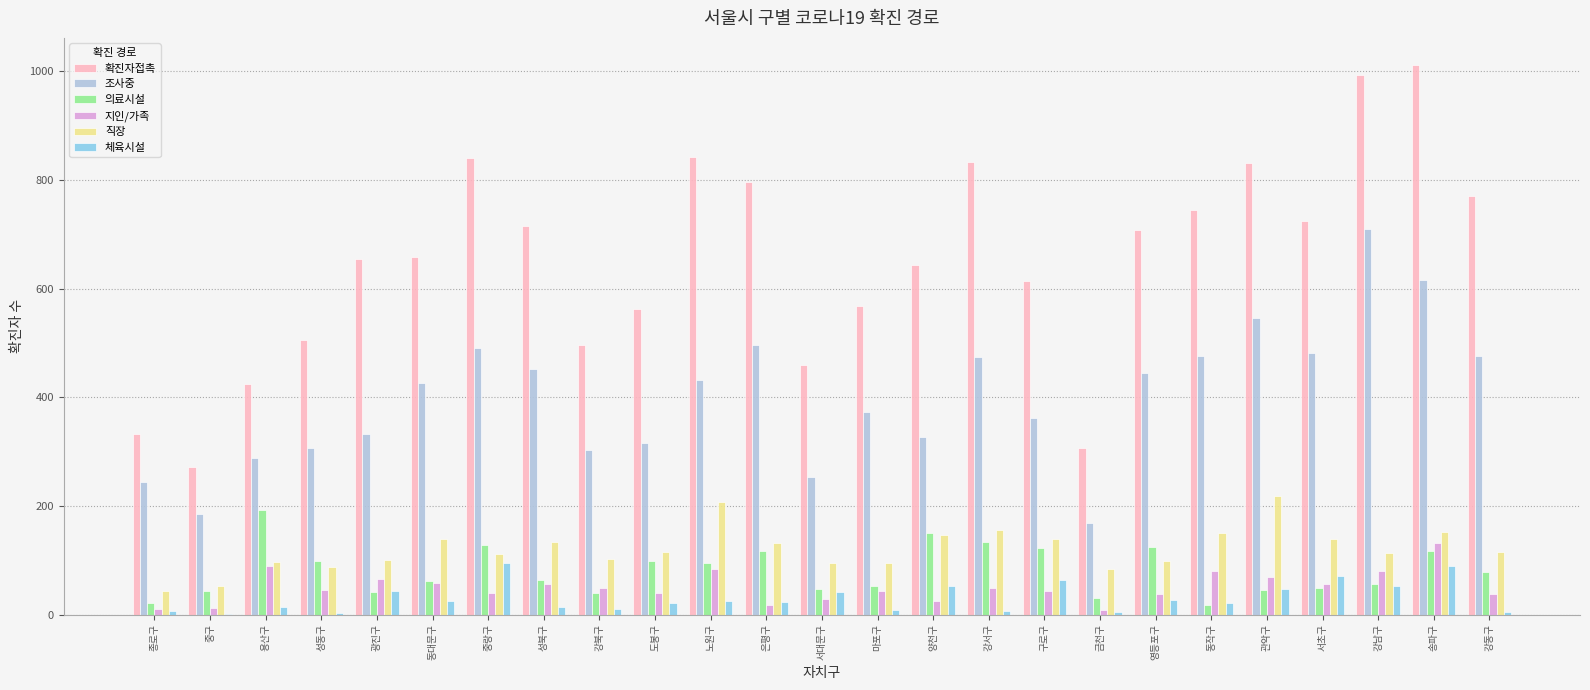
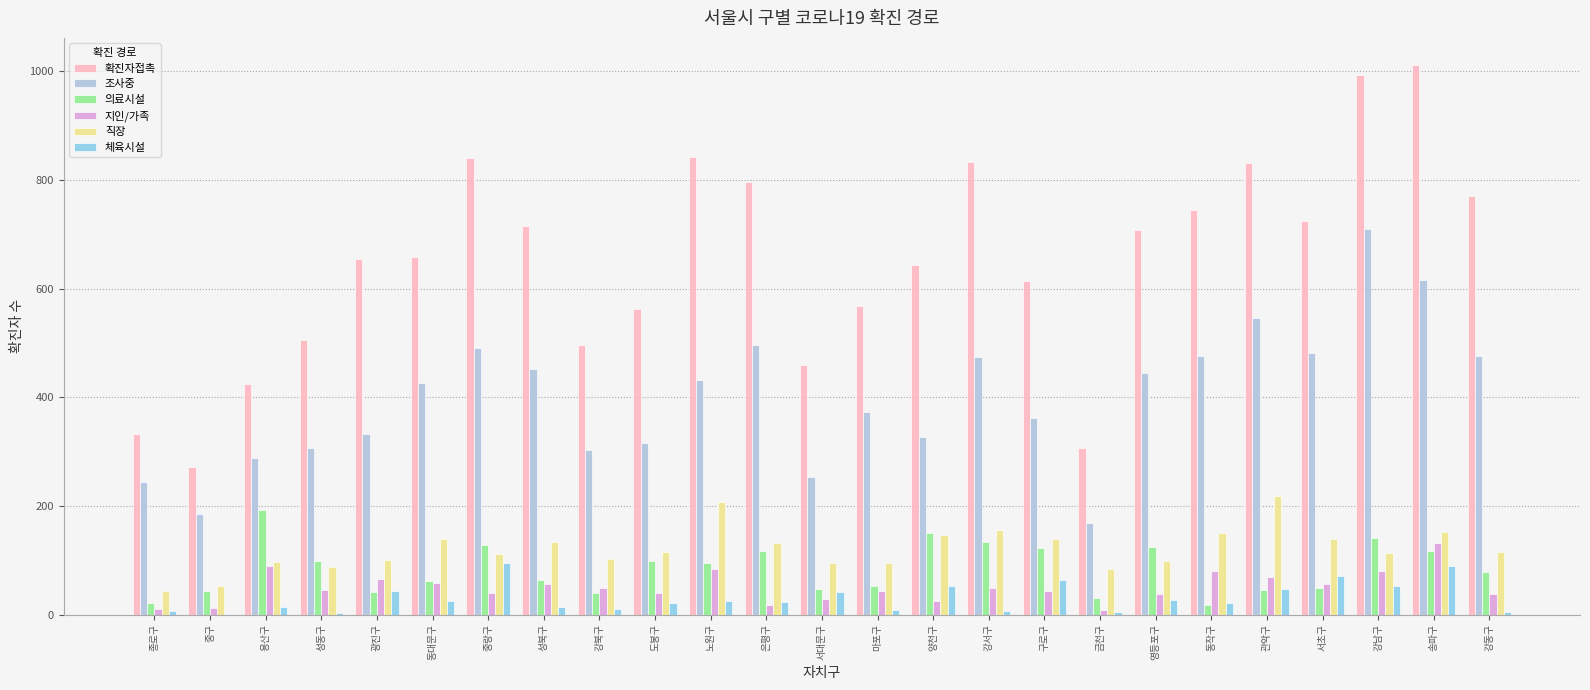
의료시설, 강남구: 60 -> 140
